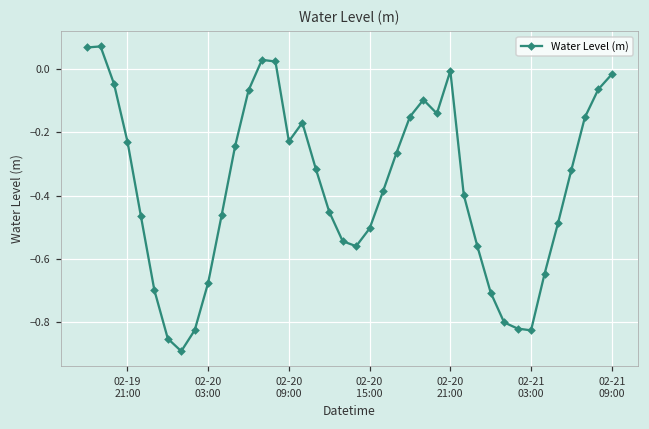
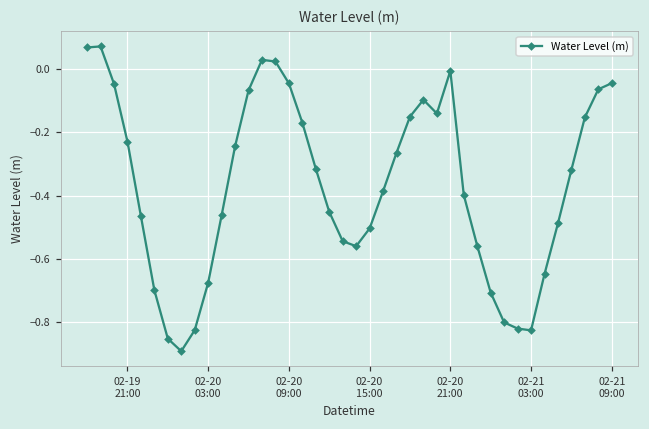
02-20 09:00: -0.23 -> -0.04
02-21 09:00: -0.02 -> -0.04
